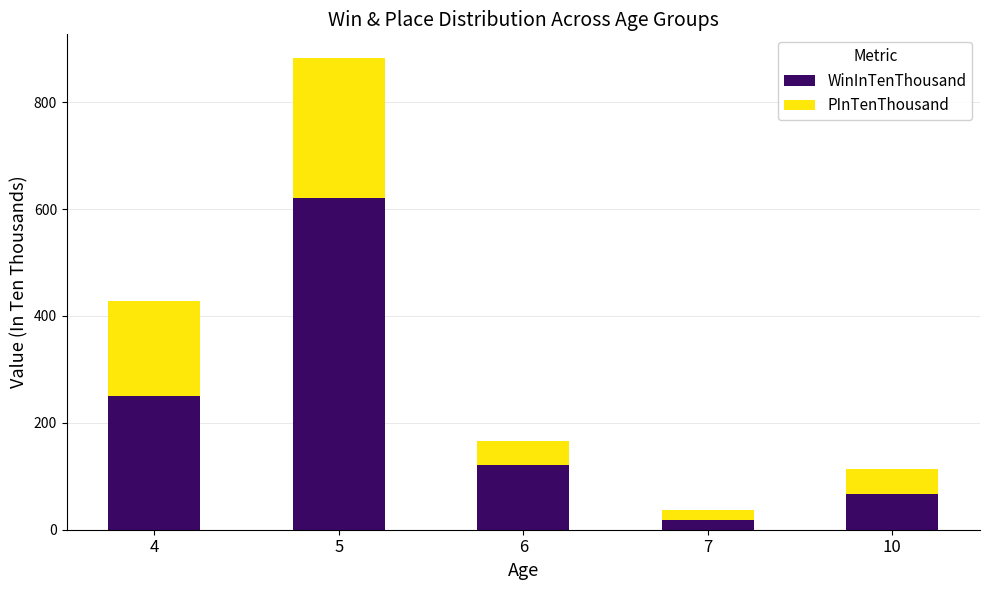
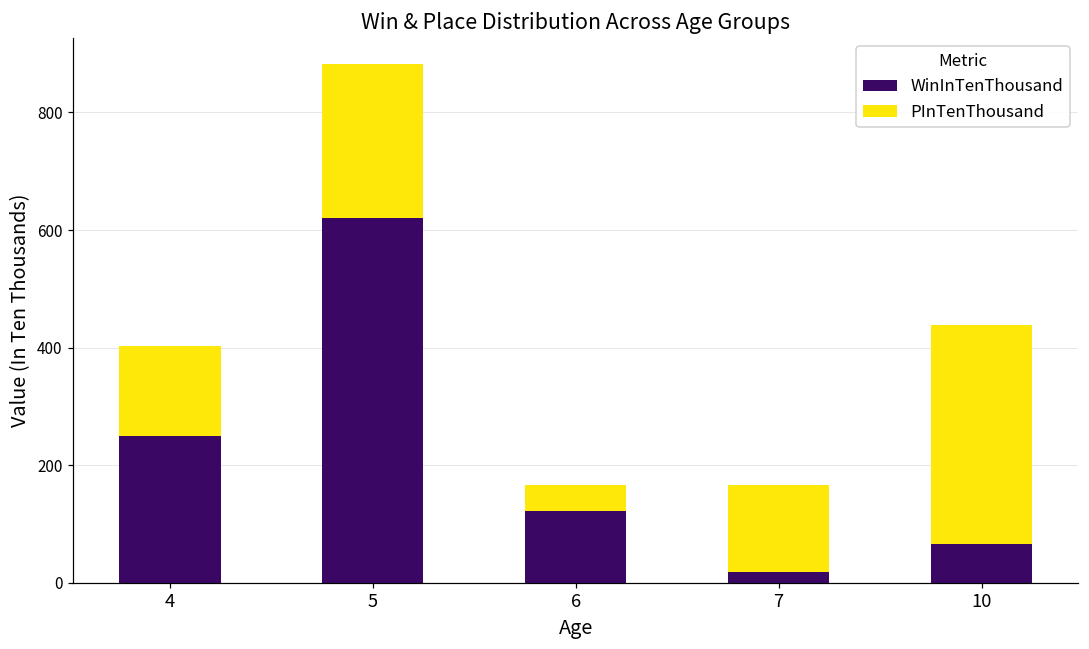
PInTenThousand, 4: 180 -> 150
PInTenThousand, 7: 20 -> 150
PInTenThousand, 10: 50 -> 370
